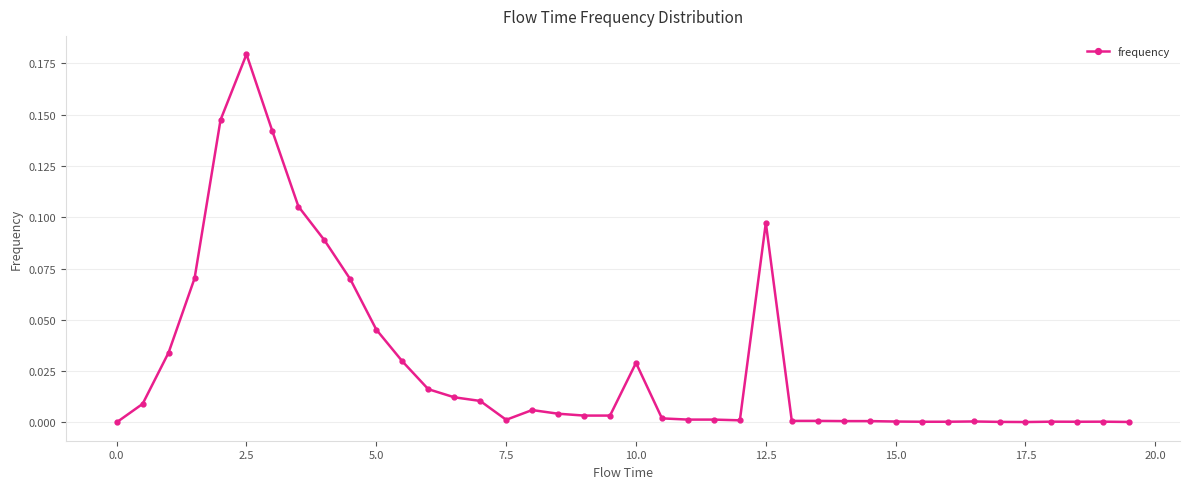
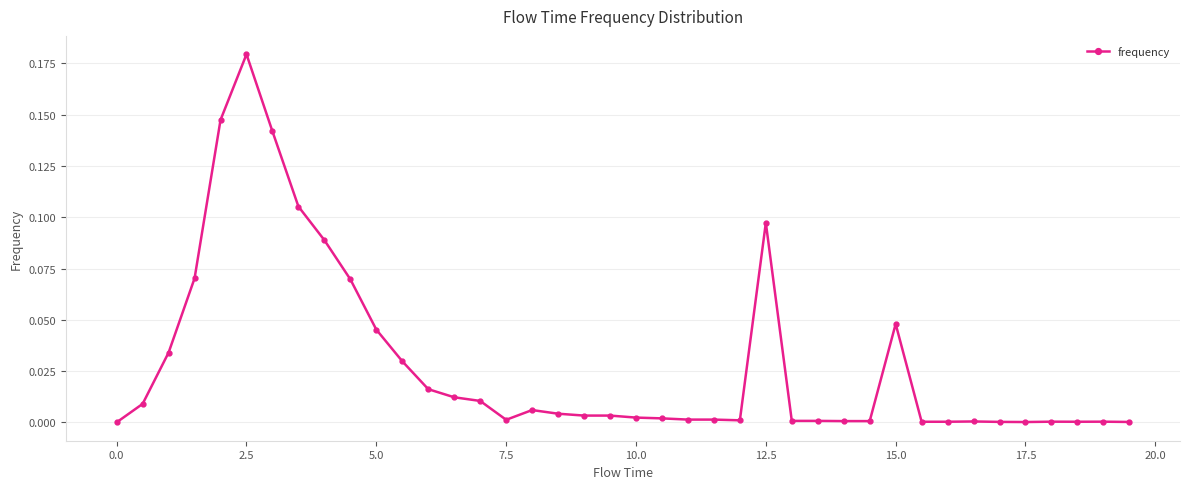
10.0: 0.029 -> 0.002
15.0: 0.000 -> 0.048
